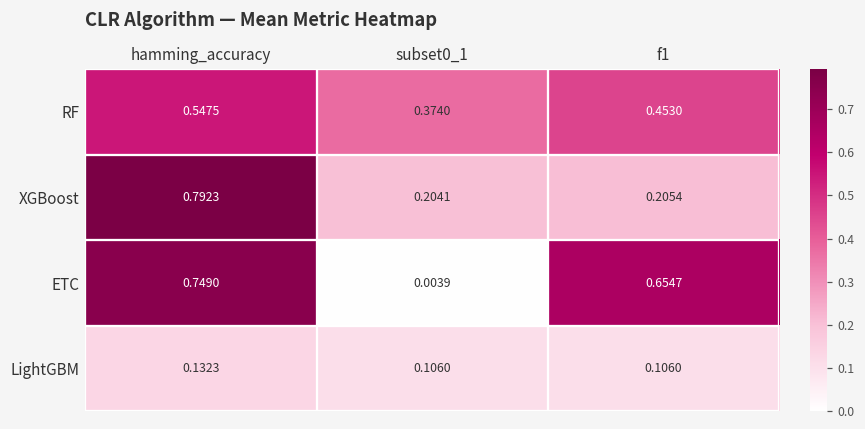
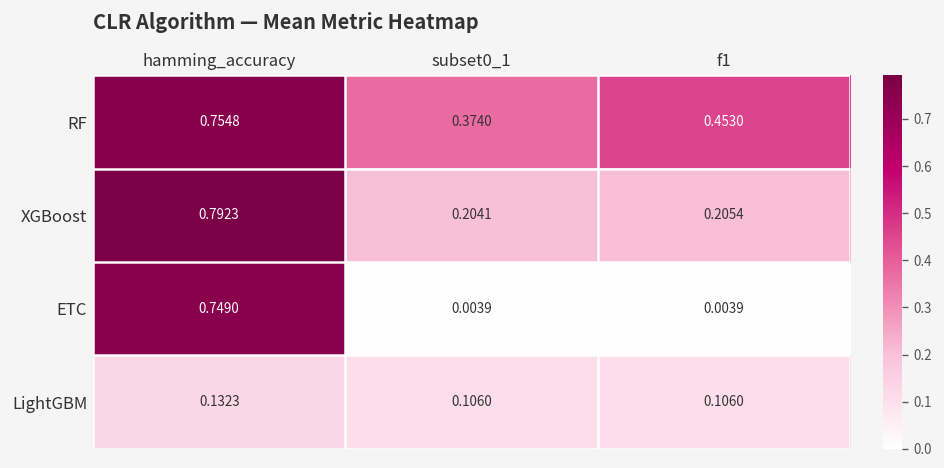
RF, hamming_accuracy: 0.5475 -> 0.7548
ETC, f1: 0.6547 -> 0.0039
